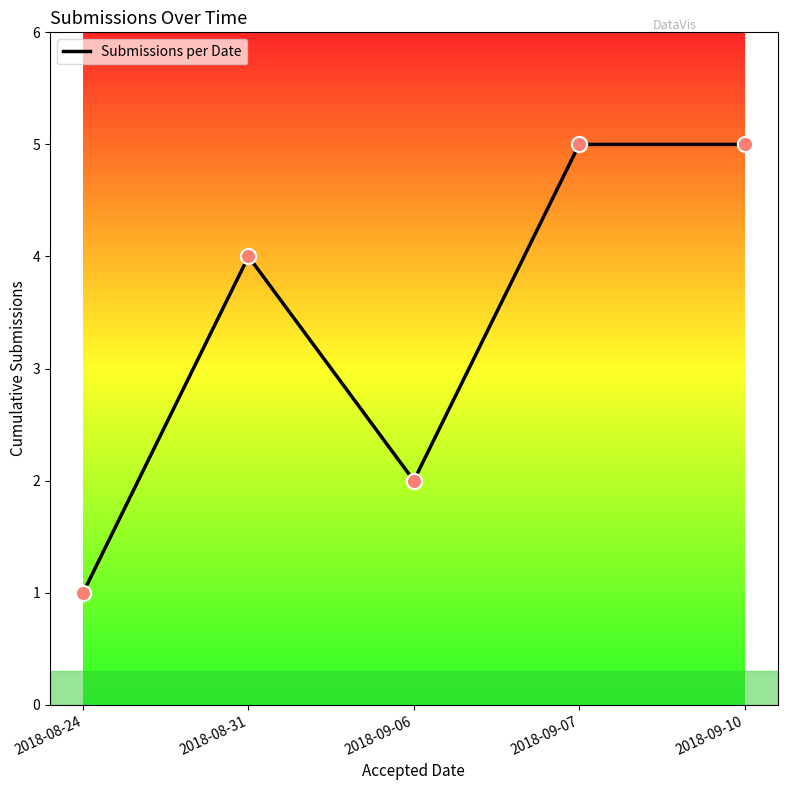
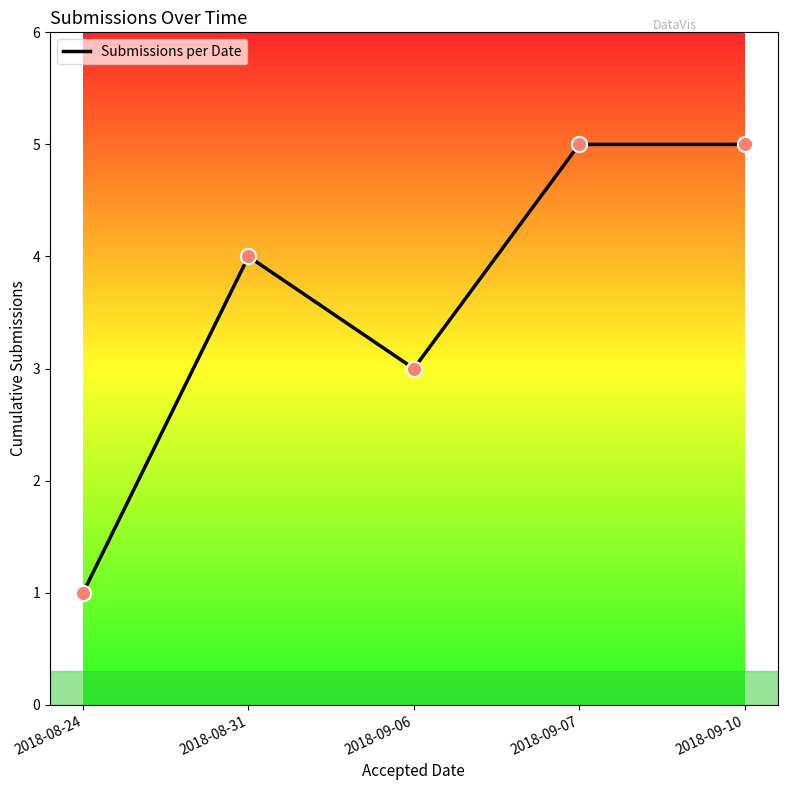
2018-09-06: 2 -> 3
